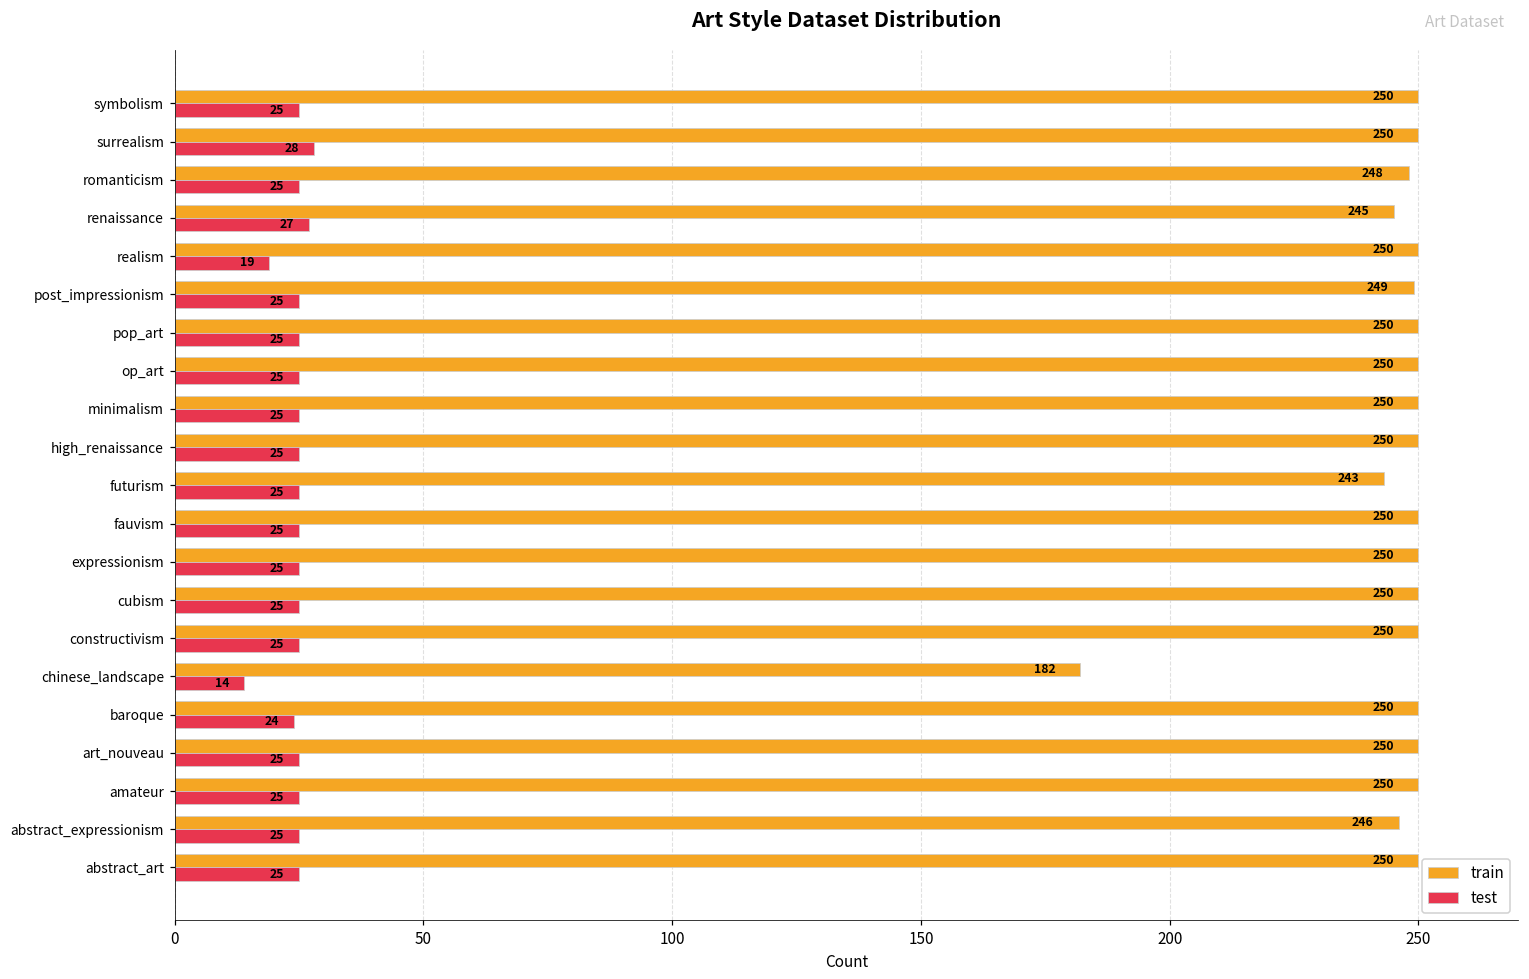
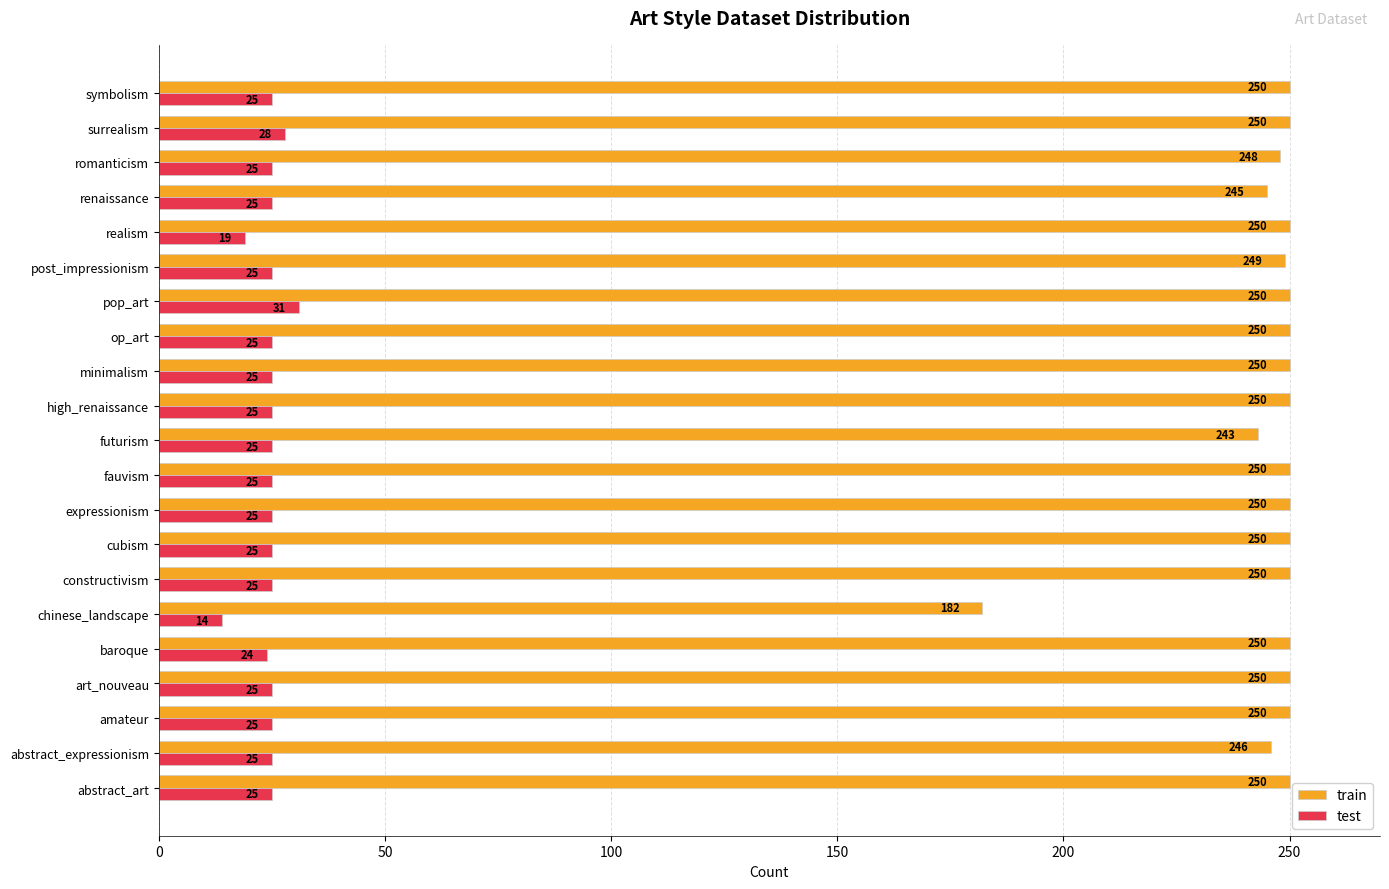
test, renaissance: 27 -> 25
test, pop_art: 25 -> 31
